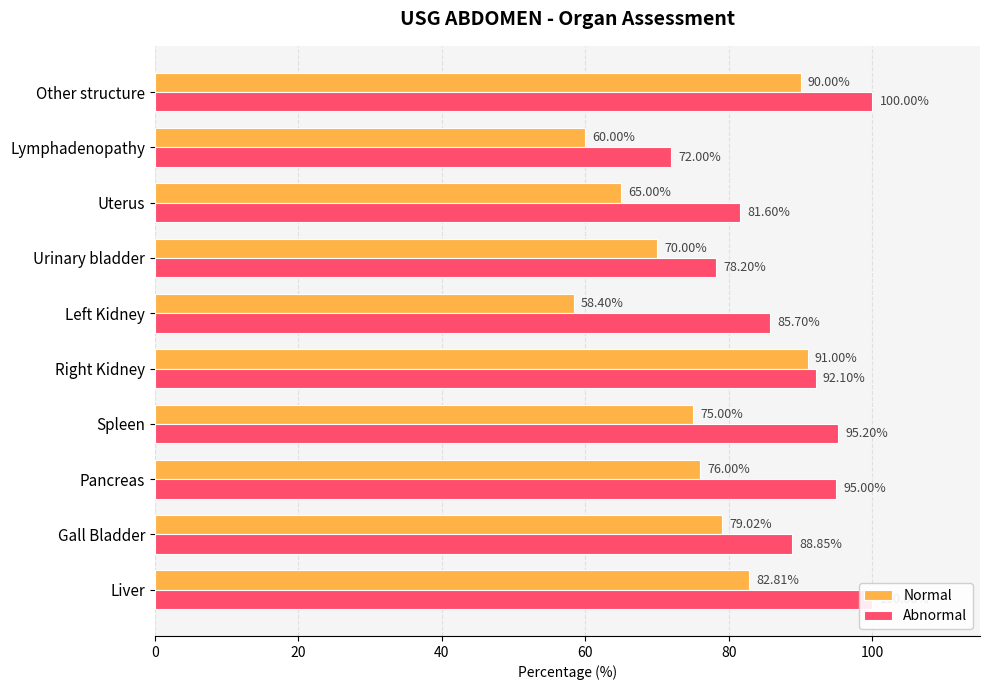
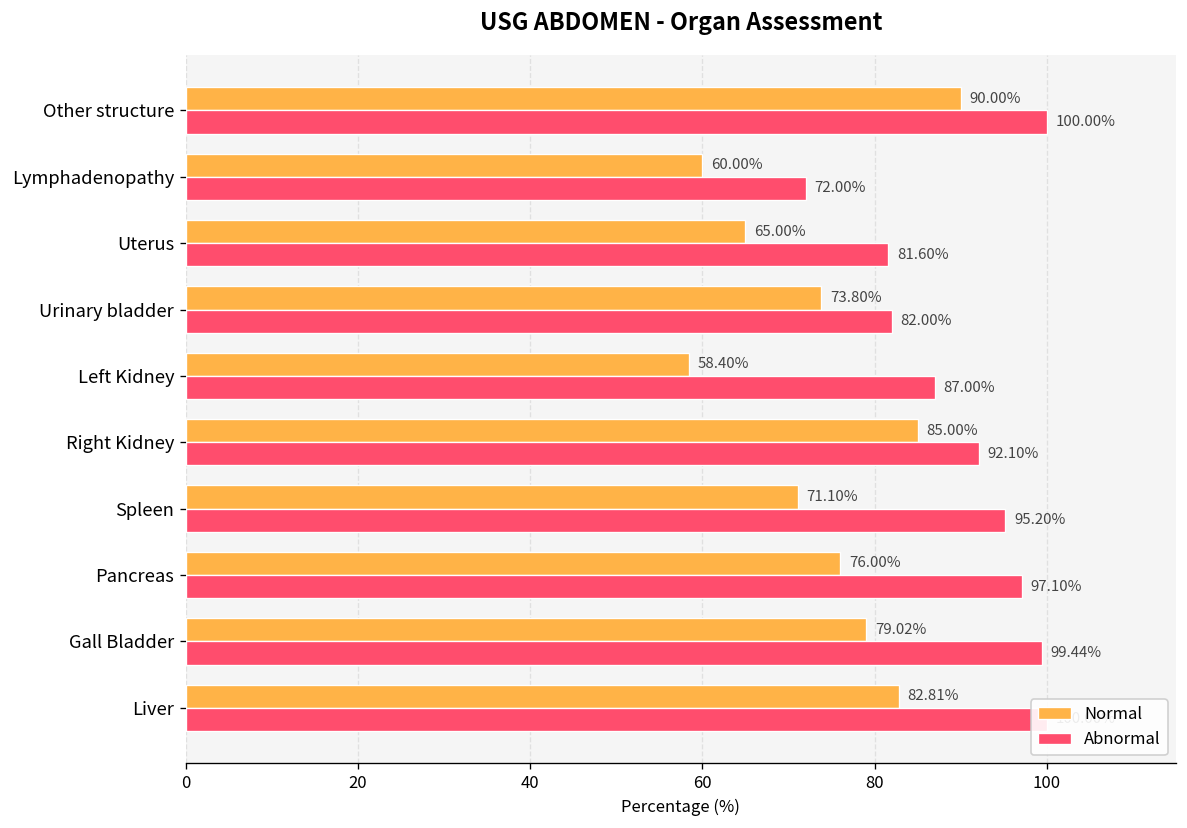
Normal, Urinary bladder: 70.00% -> 73.80%
Abnormal, Urinary bladder: 78.20% -> 82.00%
Abnormal, Left Kidney: 85.70% -> 87.00%
Normal, Right Kidney: 91.00% -> 85.00%
Normal, Spleen: 75.00% -> 71.10%
Abnormal, Pancreas: 95.00% -> 97.10%
Abnormal, Gall Bladder: 88.85% -> 99.44%
